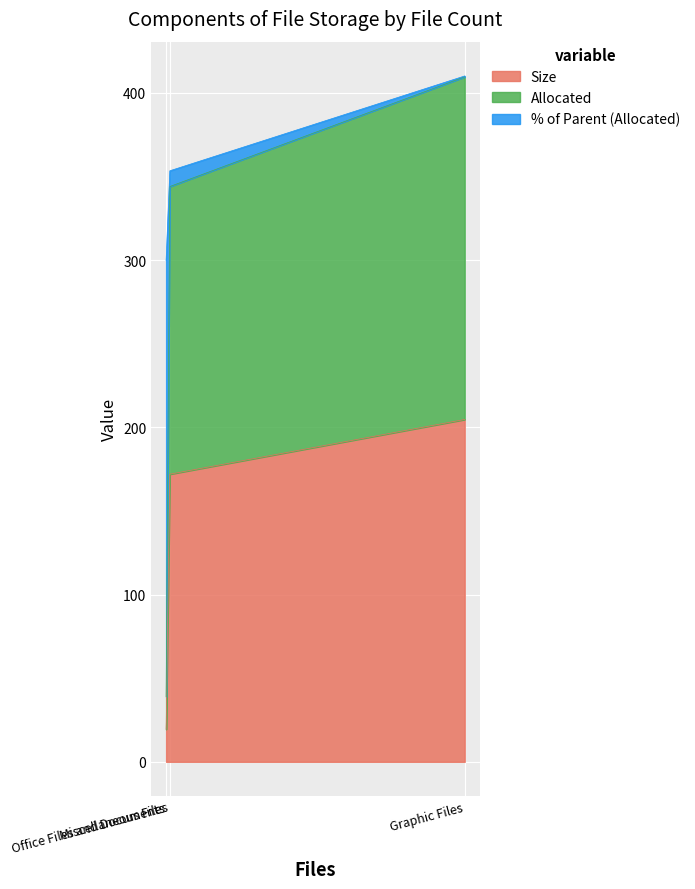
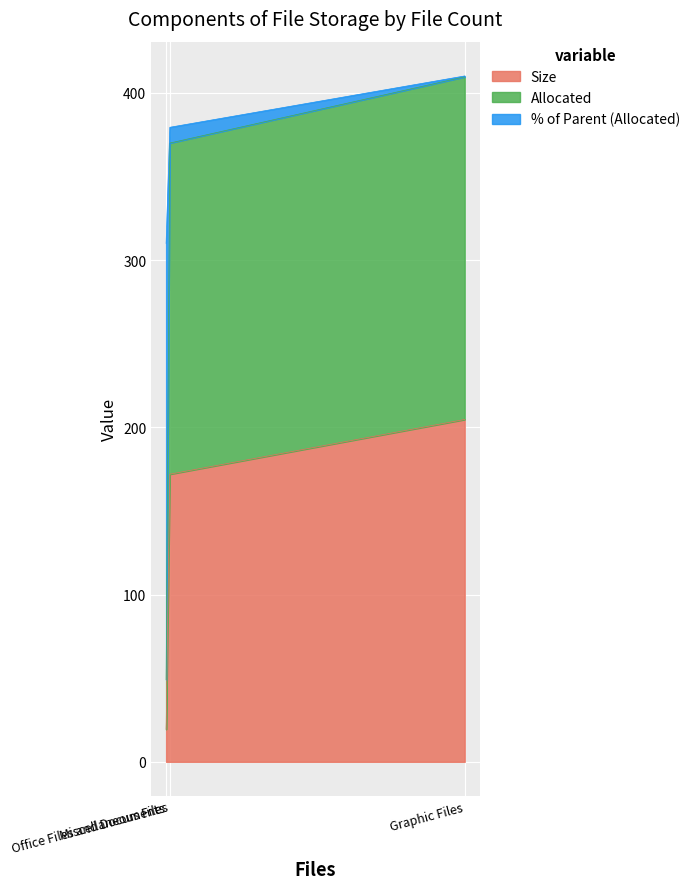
Allocated, Office Files and Documents: 20 -> 30
Allocated, Miscellaneous Files: 172 -> 198
